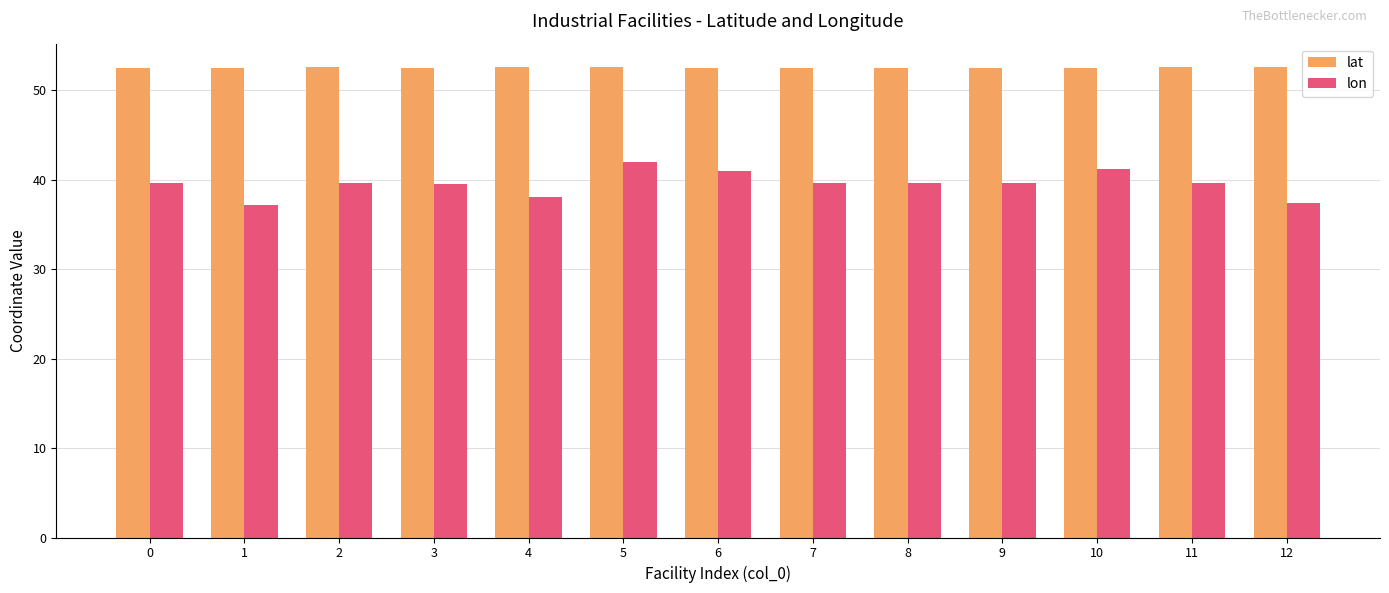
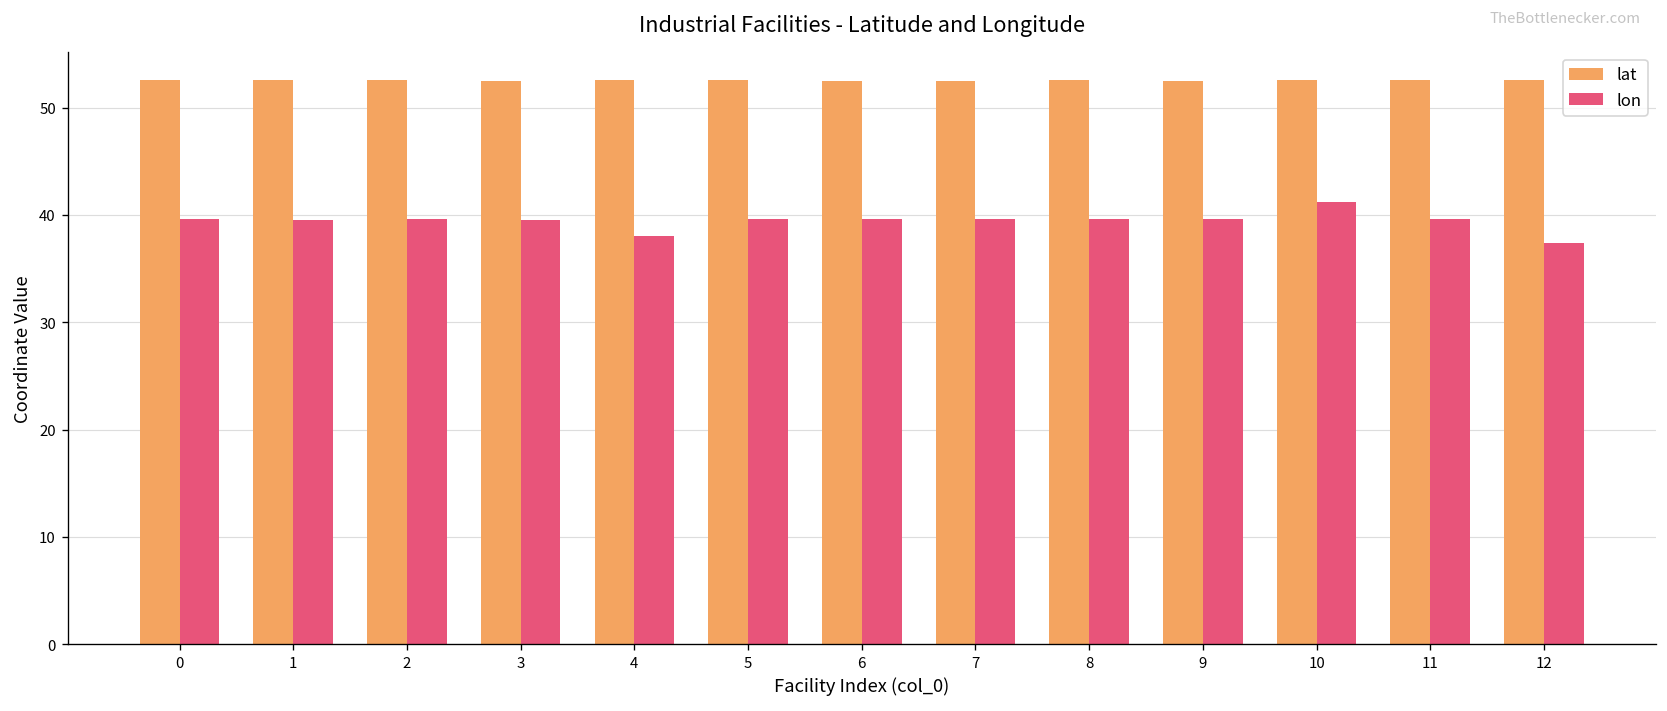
lon, 1: 37 -> 40
lon, 5: 42 -> 40
lon, 6: 41 -> 40
